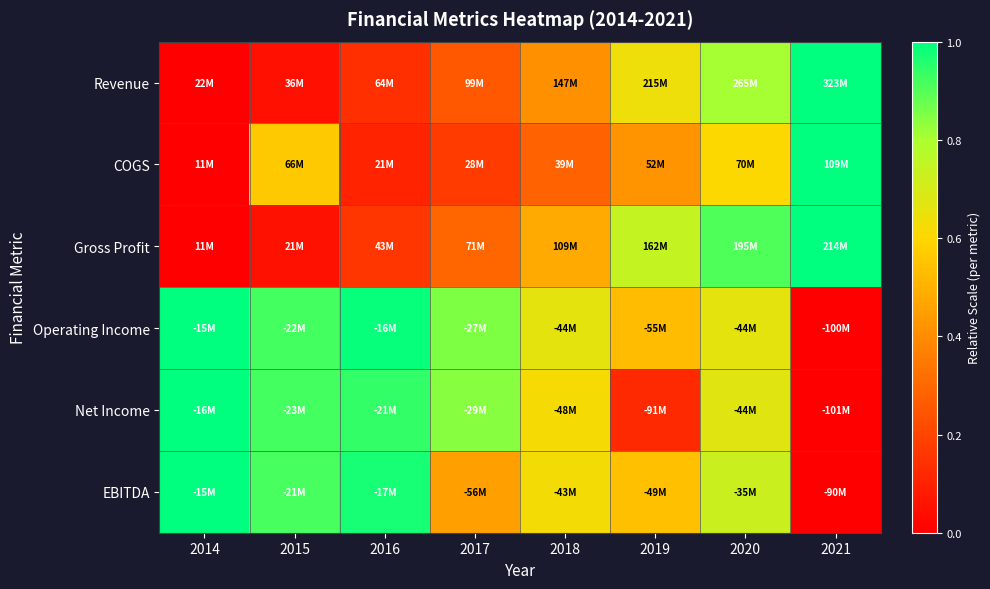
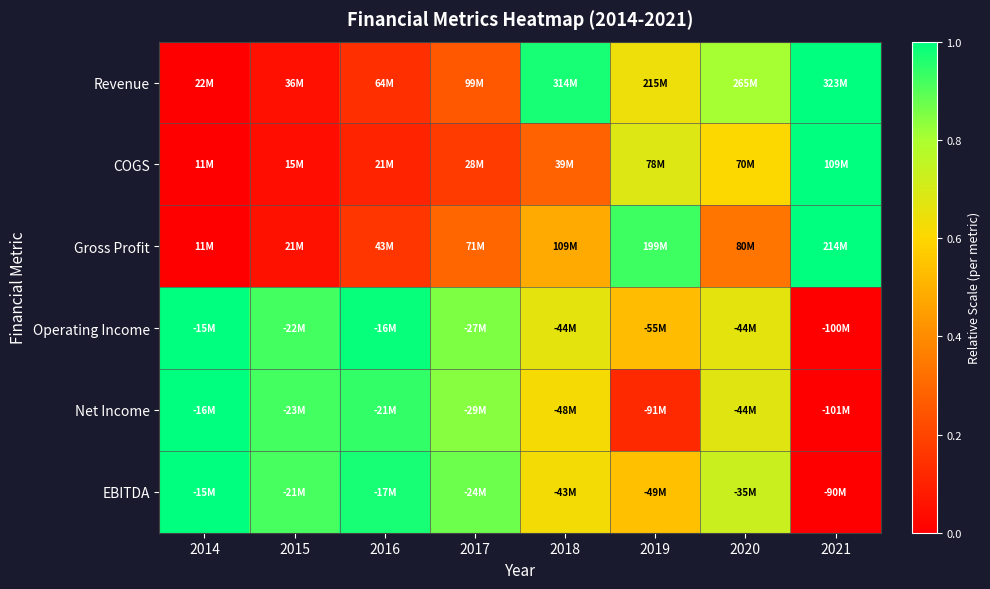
Revenue, 2018: 147M -> 314M
COGS, 2015: 66M -> 15M
COGS, 2019: 52M -> 78M
Gross Profit, 2019: 162M -> 199M
Gross Profit, 2020: 195M -> 80M
EBITDA, 2017: -56M -> -24M
